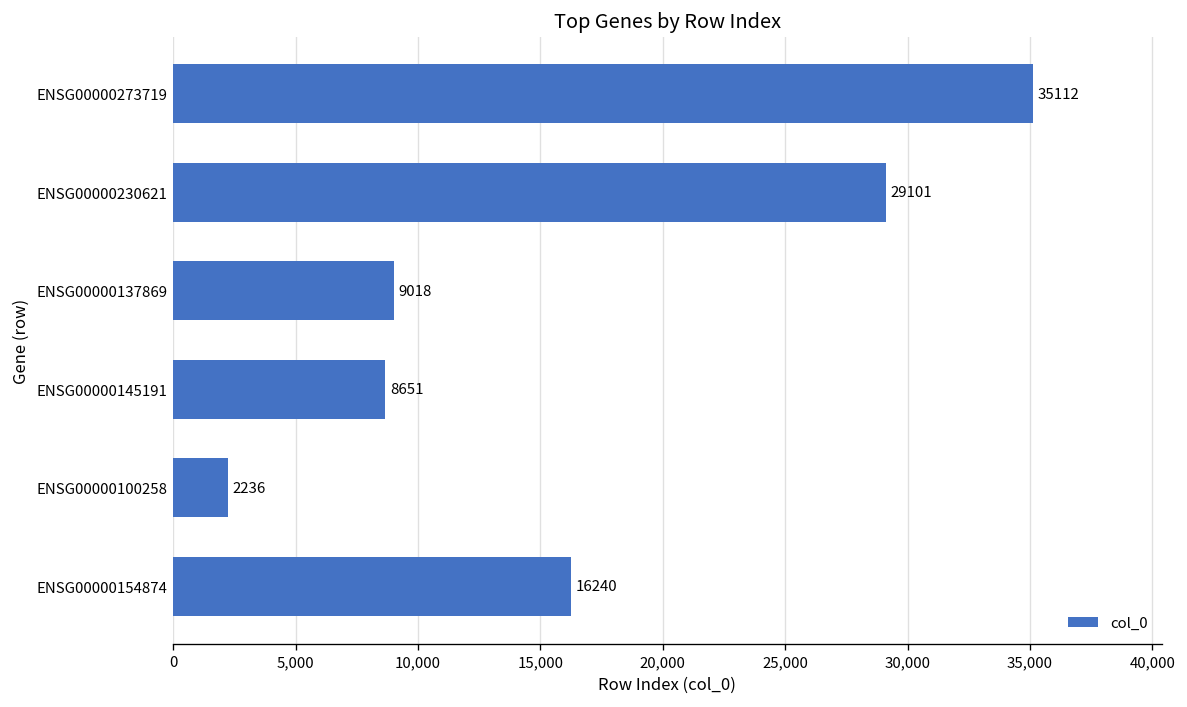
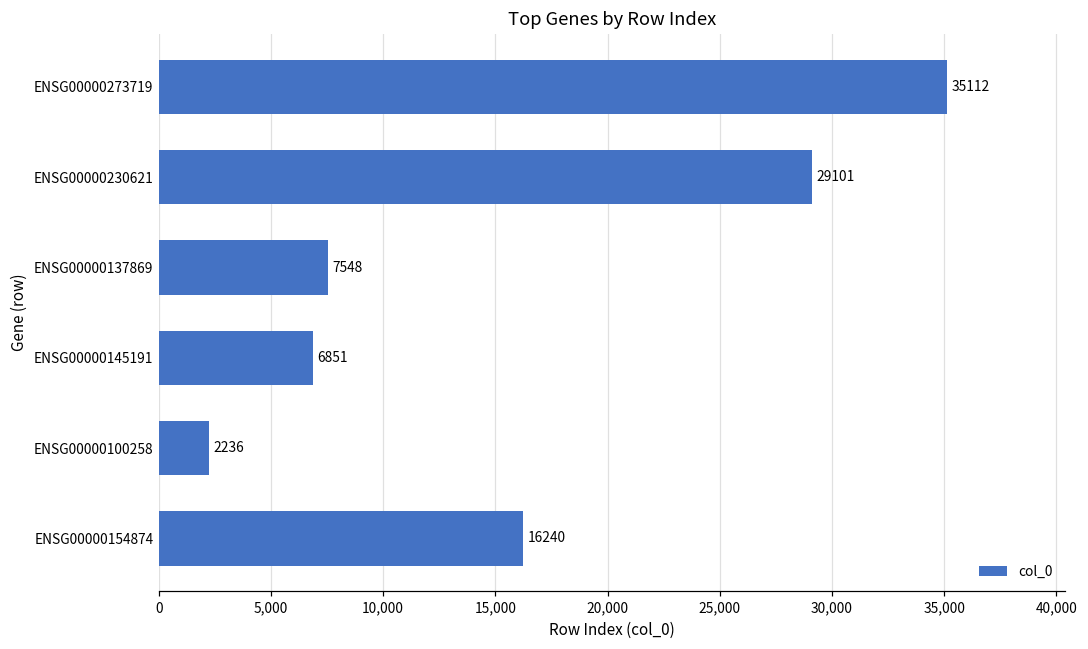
ENSG00000137869: 9018 -> 7548
ENSG00000145191: 8651 -> 6851
